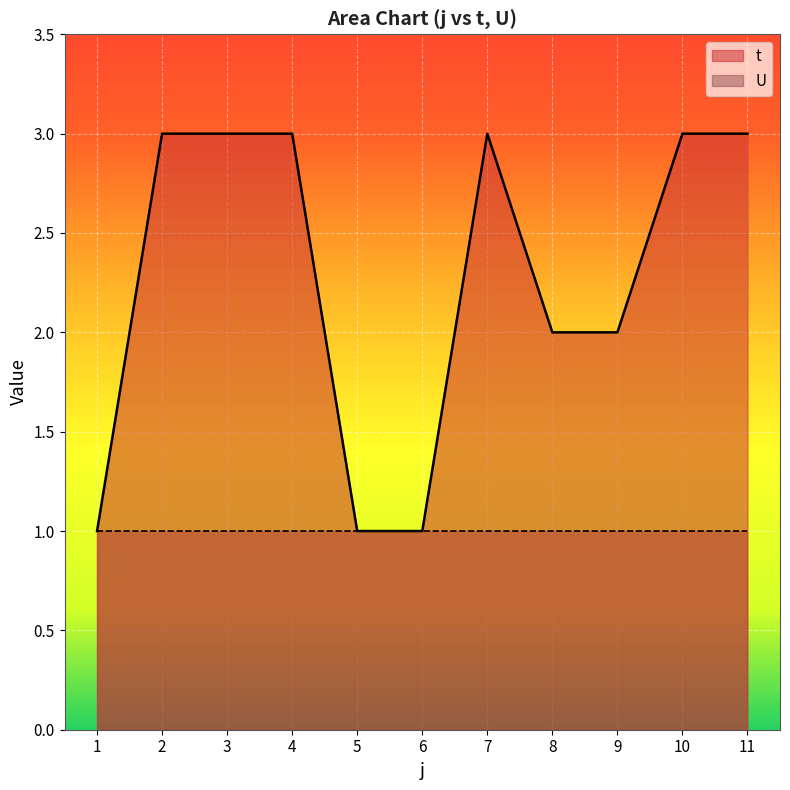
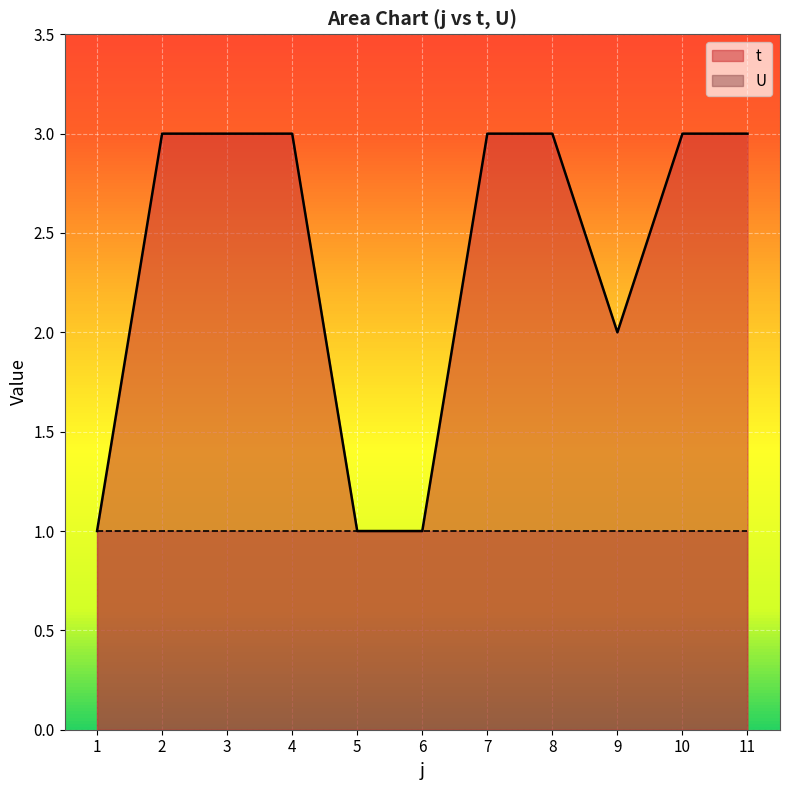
t, 8: 2 -> 3
